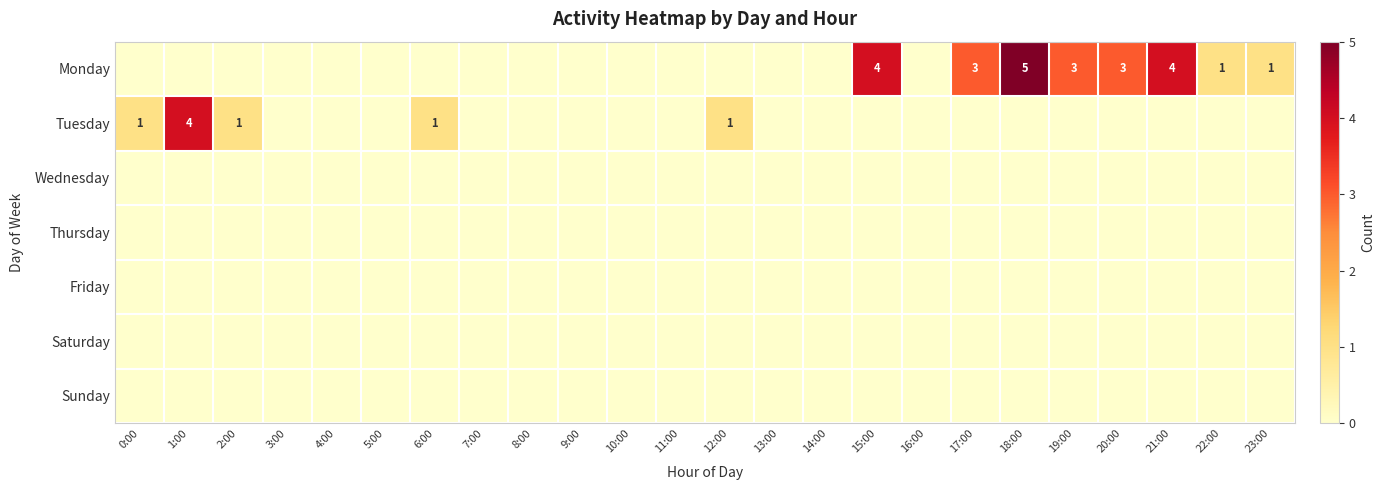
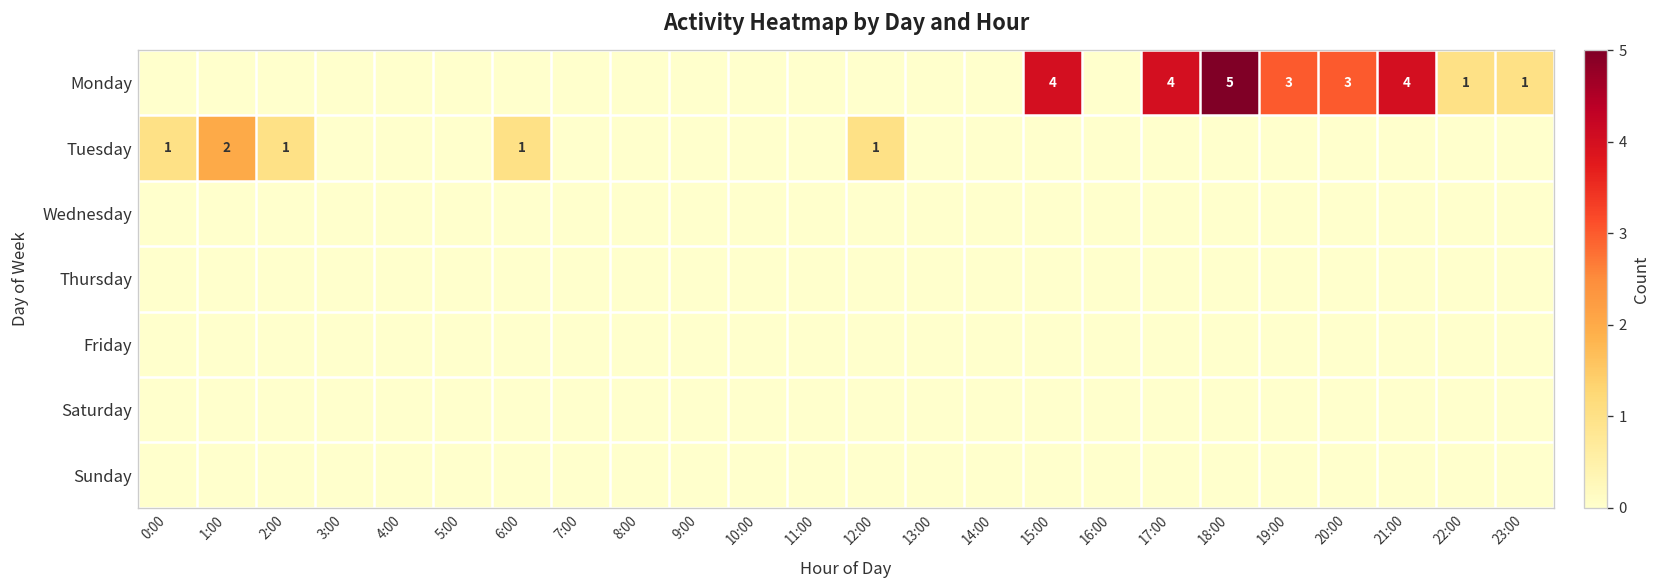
Monday, 17:00: 3 -> 4
Tuesday, 1:00: 4 -> 2
